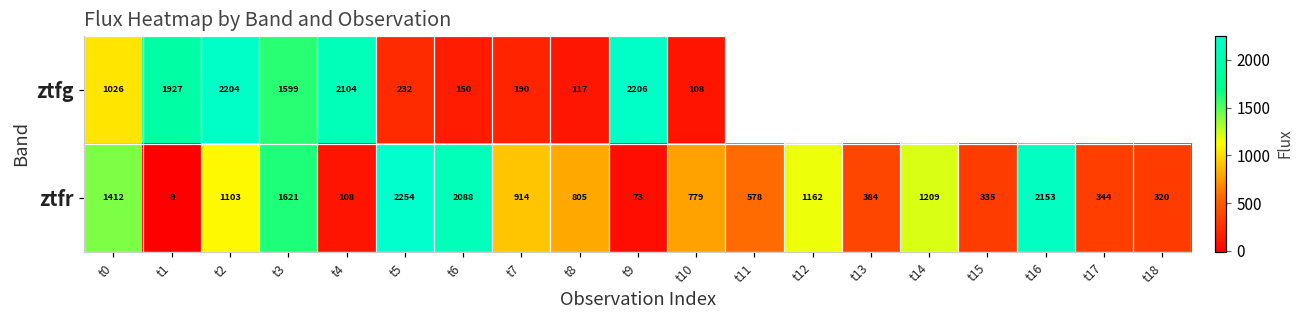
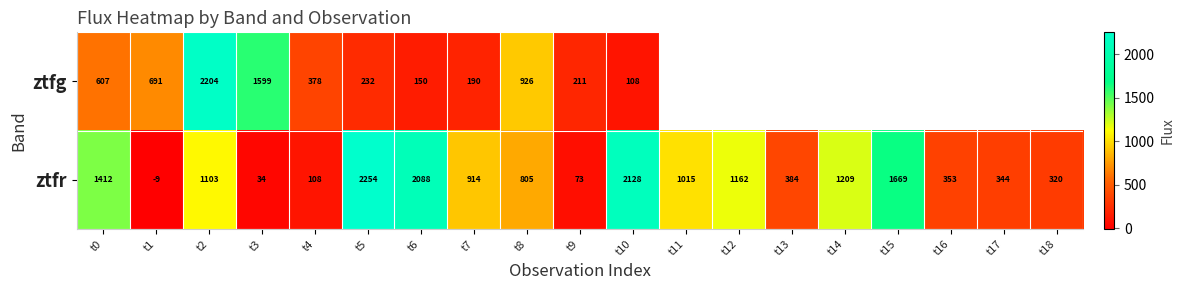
ztfg, t0: 1026 -> 607
ztfg, t1: 1927 -> 691
ztfg, t4: 2104 -> 378
ztfg, t8: 117 -> 926
ztfg, t9: 2206 -> 211
ztfr, t3: 1621 -> 34
ztfr, t10: 779 -> 2128
ztfr, t11: 578 -> 1015
ztfr, t15: 335 -> 1669
ztfr, t16: 2153 -> 353
